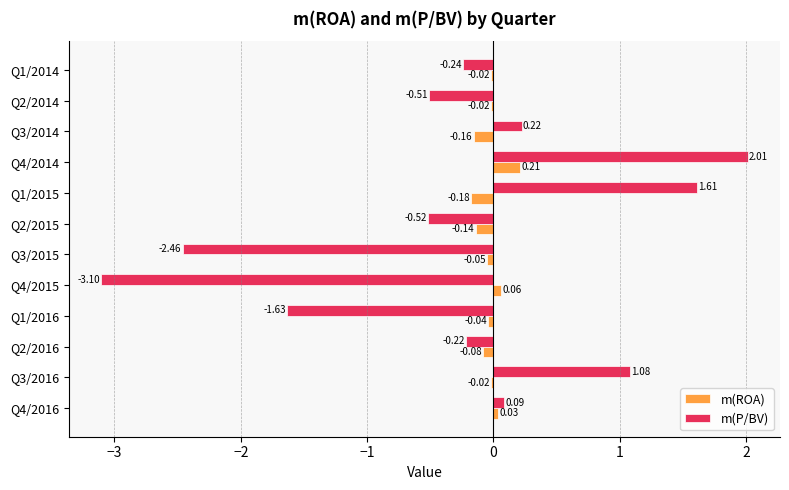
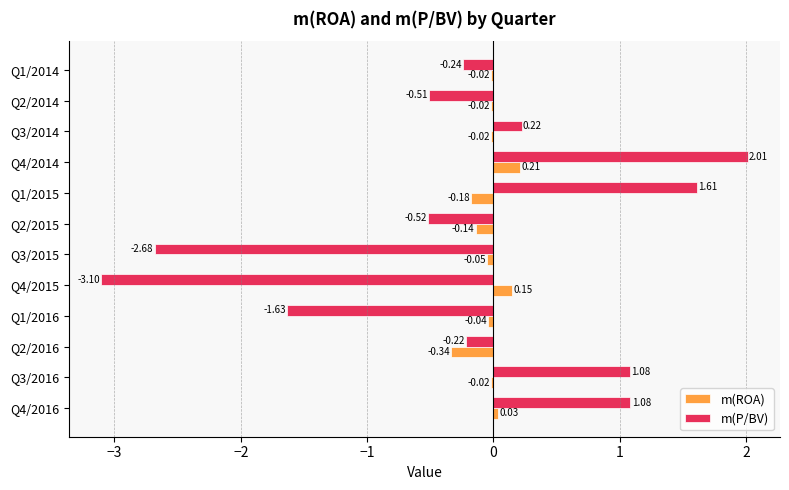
m(ROA), Q3/2014: -0.16 -> -0.02
m(P/BV), Q3/2015: -2.46 -> -2.68
m(ROA), Q4/2015: 0.06 -> 0.15
m(ROA), Q2/2016: -0.08 -> -0.34
m(P/BV), Q4/2016: 0.09 -> 1.08
